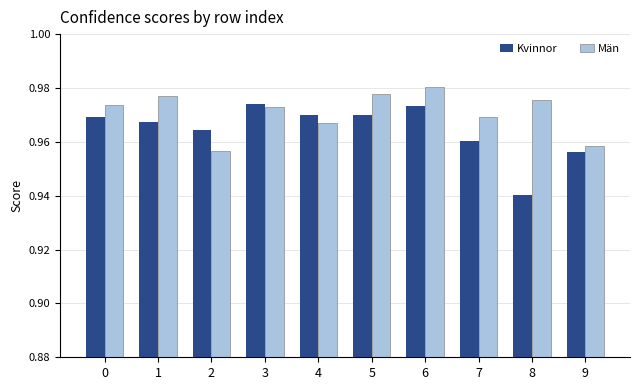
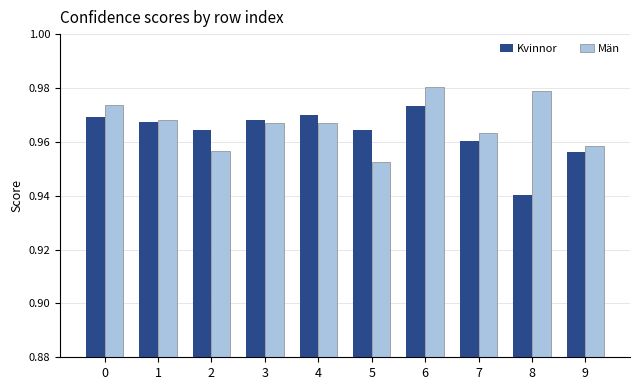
Män, 1: 0.977 -> 0.968
Kvinnor, 3: 0.974 -> 0.968
Män, 3: 0.973 -> 0.967
Kvinnor, 5: 0.970 -> 0.964
Män, 5: 0.978 -> 0.953
Män, 7: 0.969 -> 0.963
Män, 8: 0.976 -> 0.979
